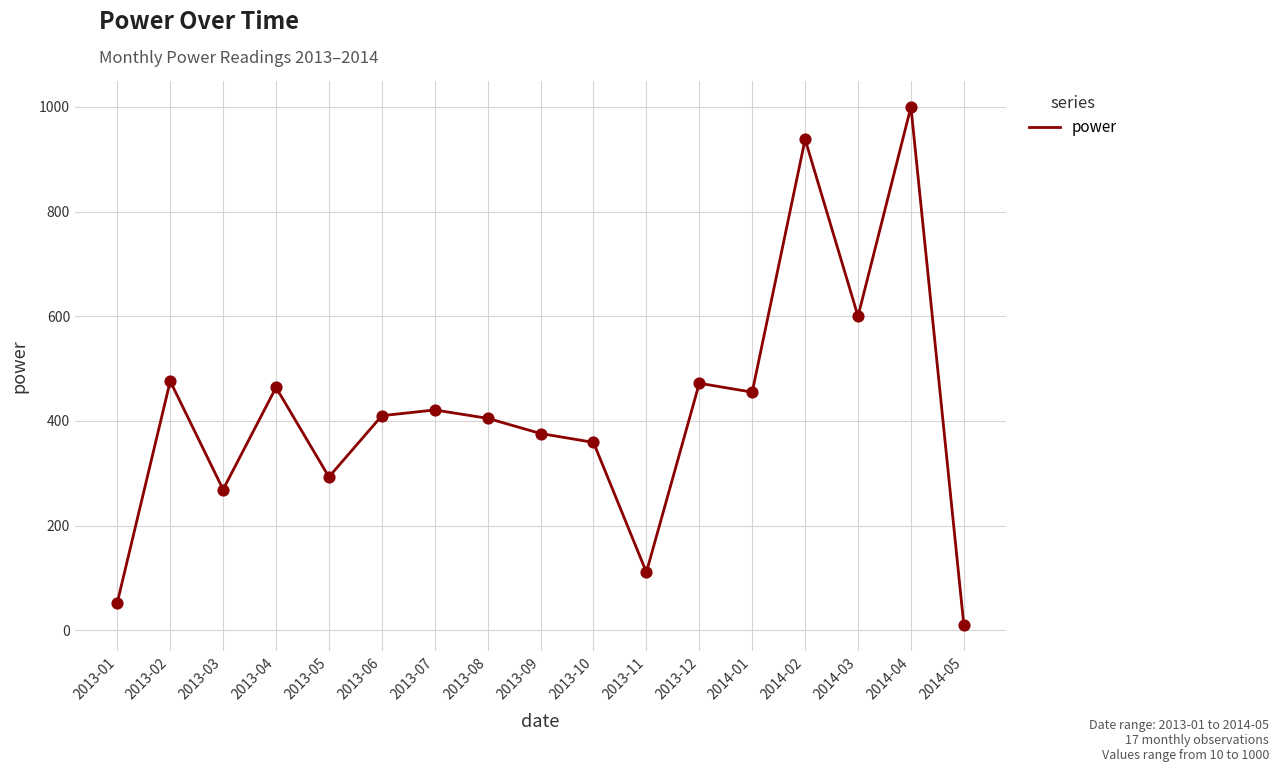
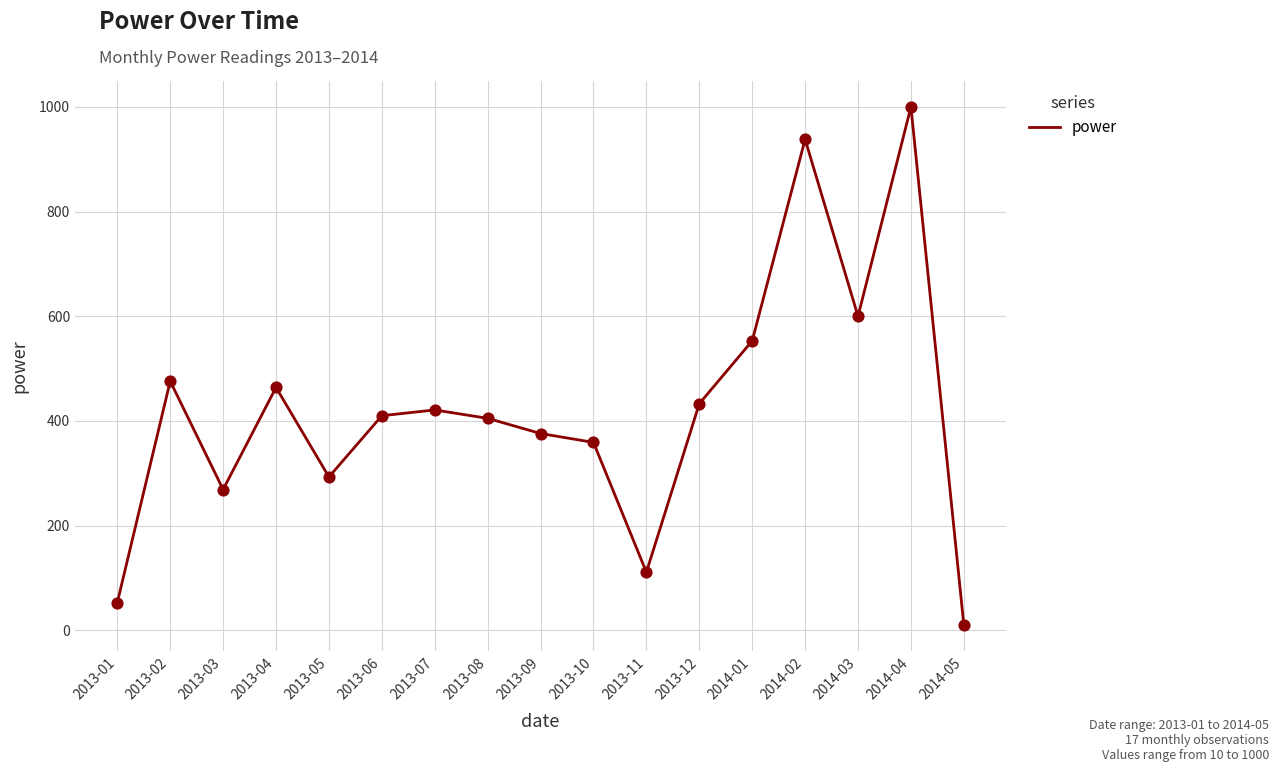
2013-12: 470 -> 430
2014-01: 460 -> 550
